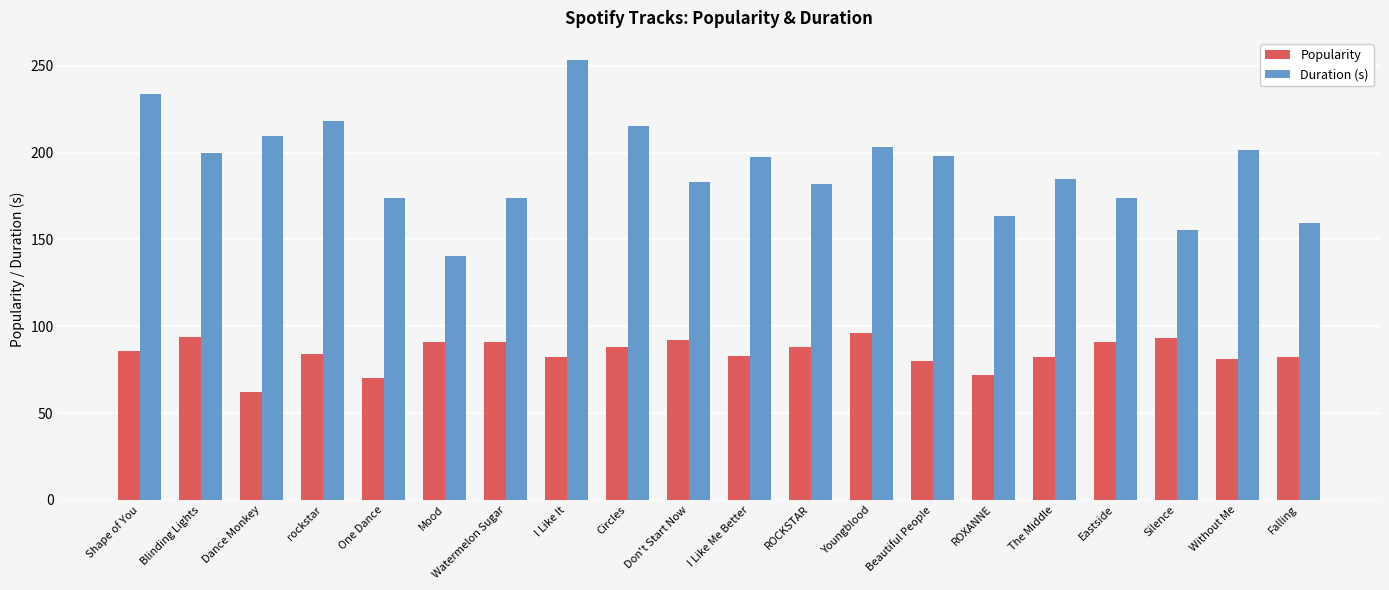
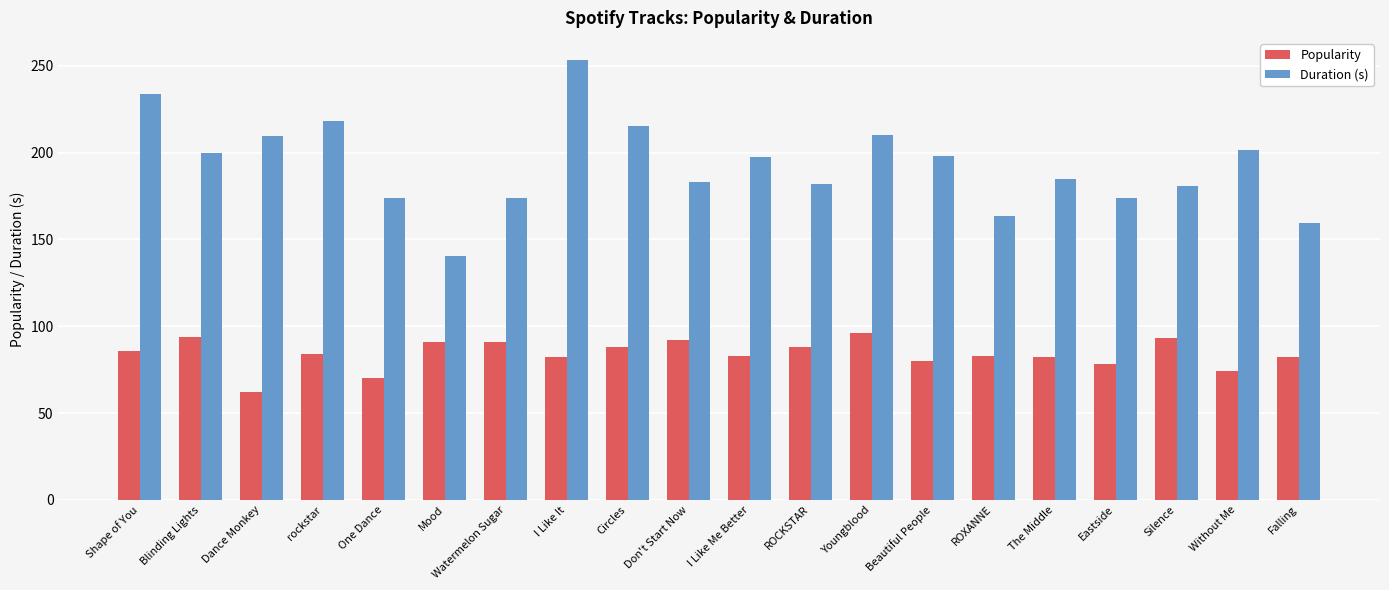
Duration (s), Youngblood: 203 -> 210
Popularity, ROXANNE: 72 -> 83
Popularity, Eastside: 91 -> 78
Duration (s), Silence: 155 -> 181
Popularity, Without Me: 81 -> 74
